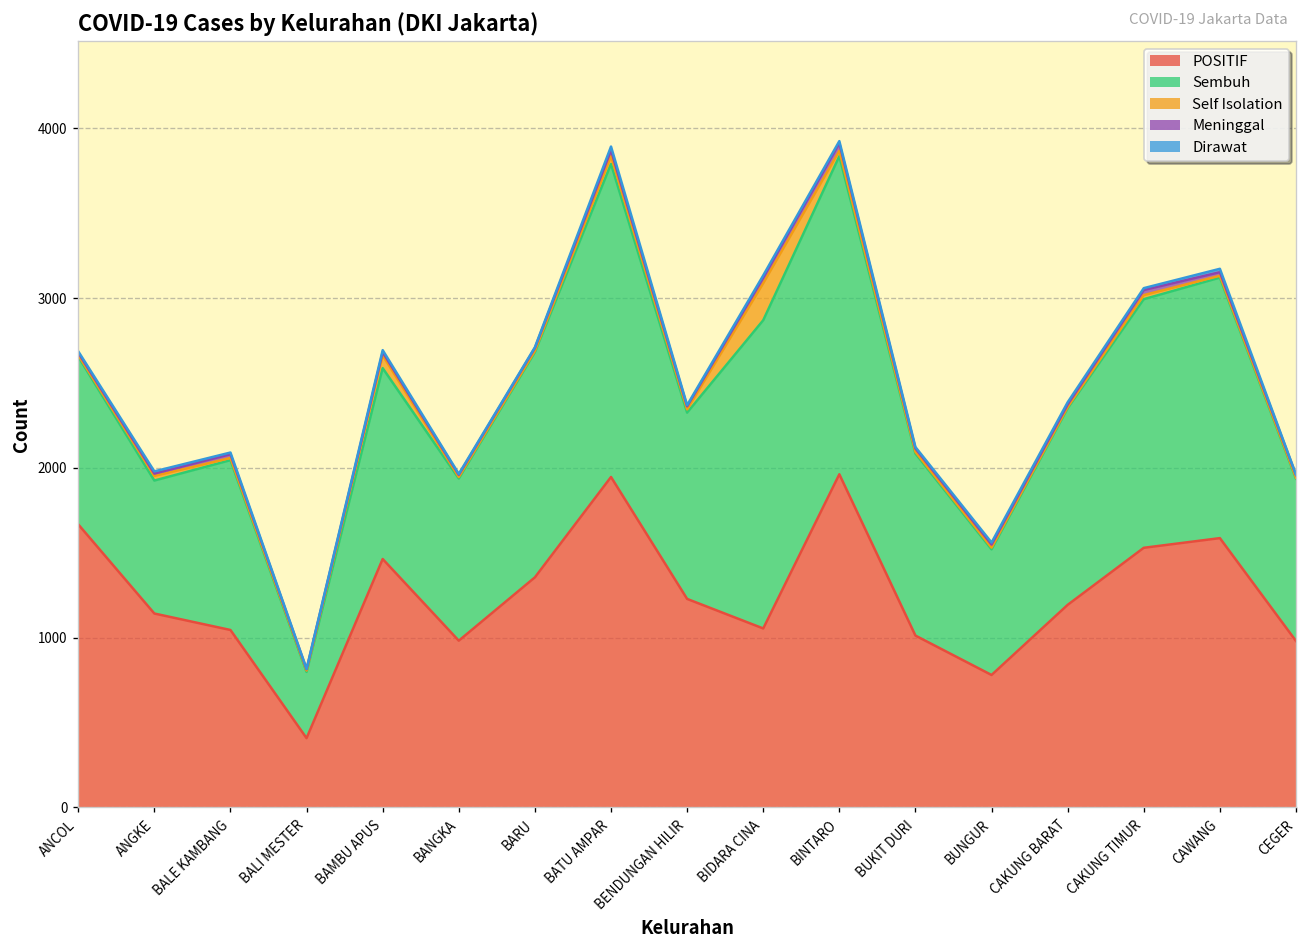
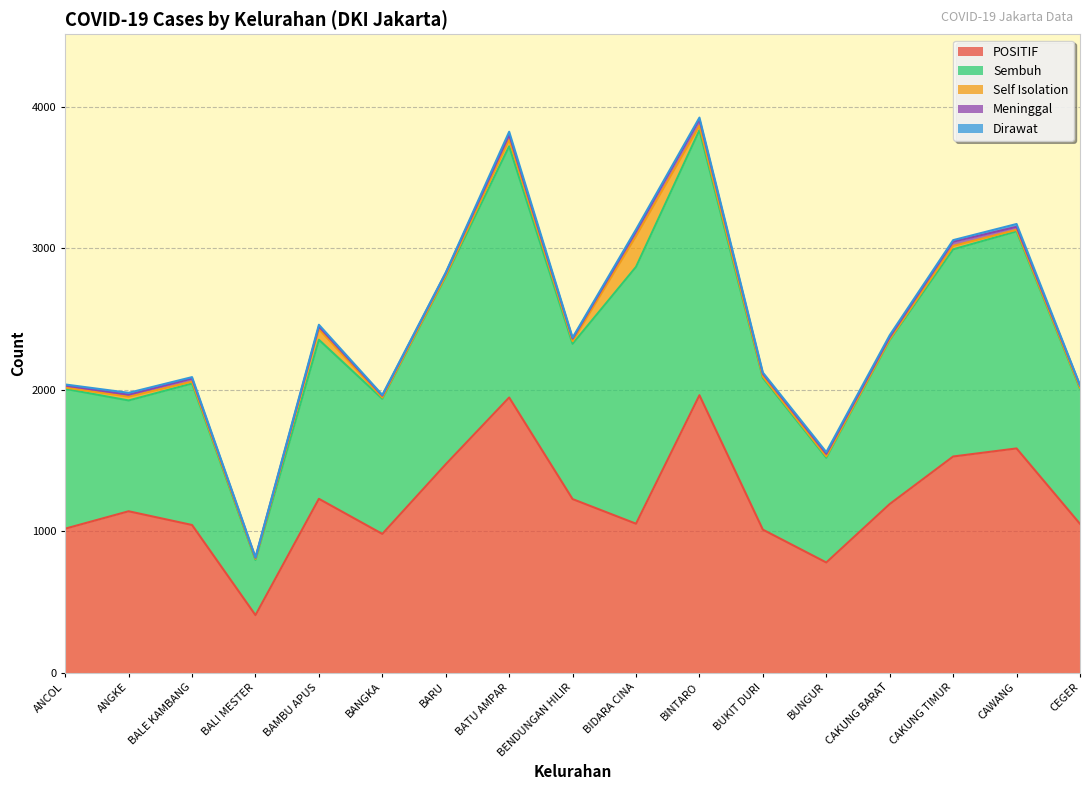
POSITIF, ANCOL: 1670 -> 1020
POSITIF, BAMBU APUS: 1460 -> 1230
POSITIF, BARU: 1360 -> 1470
Sembuh, BATU AMPAR: 1840 -> 1780
POSITIF, CEGER: 980 -> 1050
